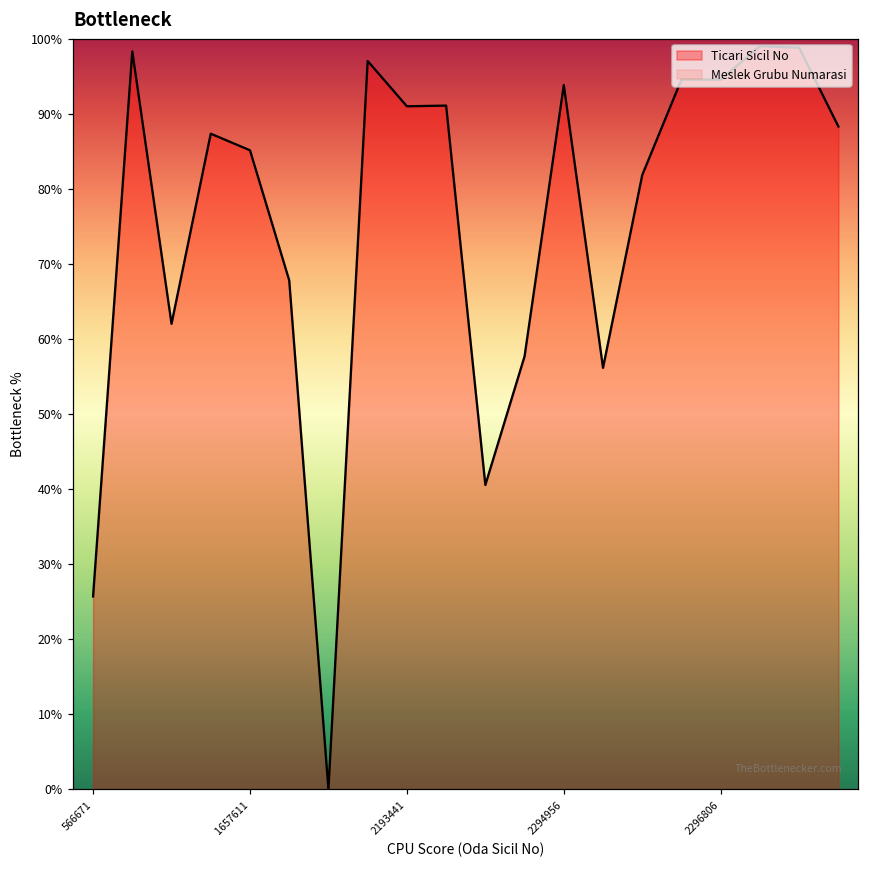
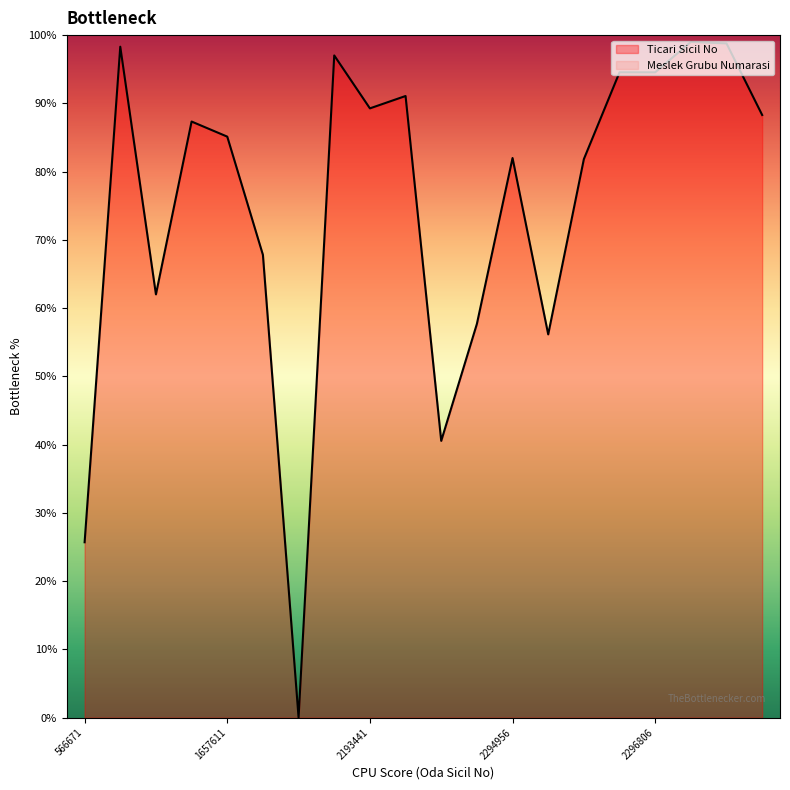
2193441: 91% -> 89%
2294956: 94% -> 82%
